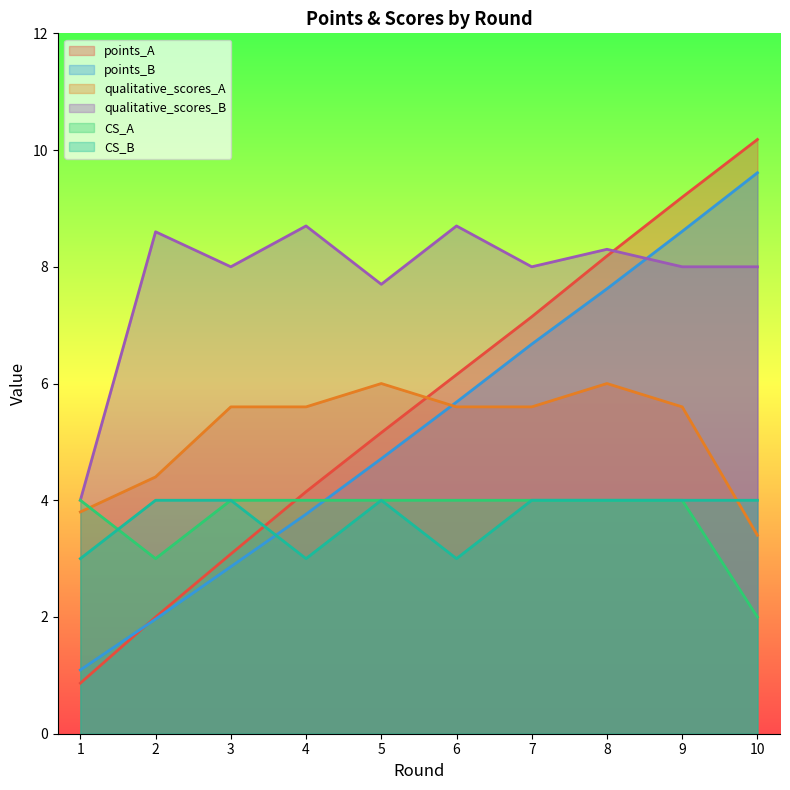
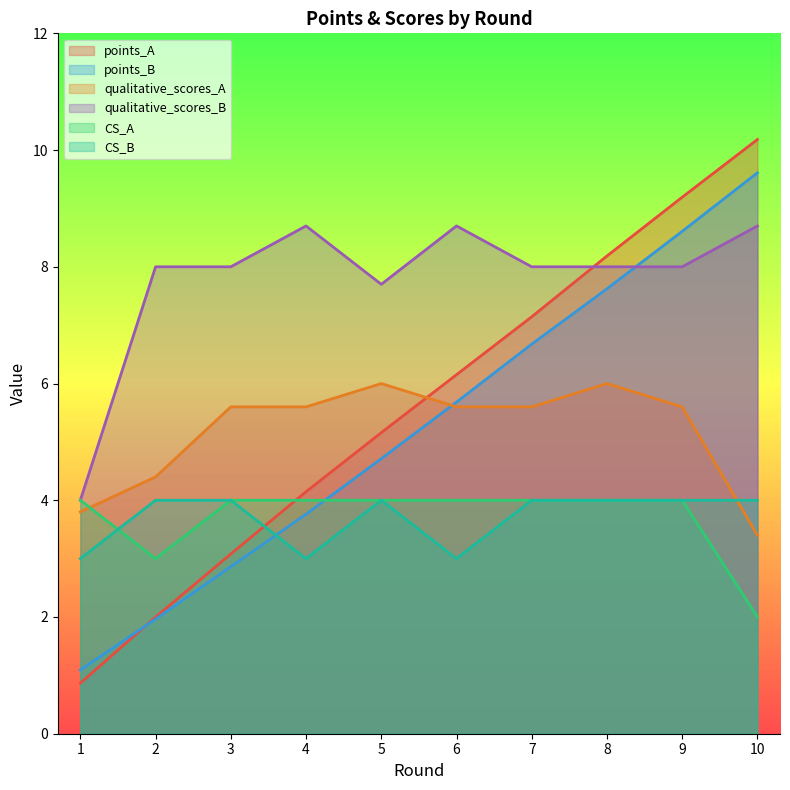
qualitative_scores_B, 2: 8.6 -> 8.0
qualitative_scores_B, 8: 8.3 -> 8.0
qualitative_scores_B, 10: 8.0 -> 8.7
